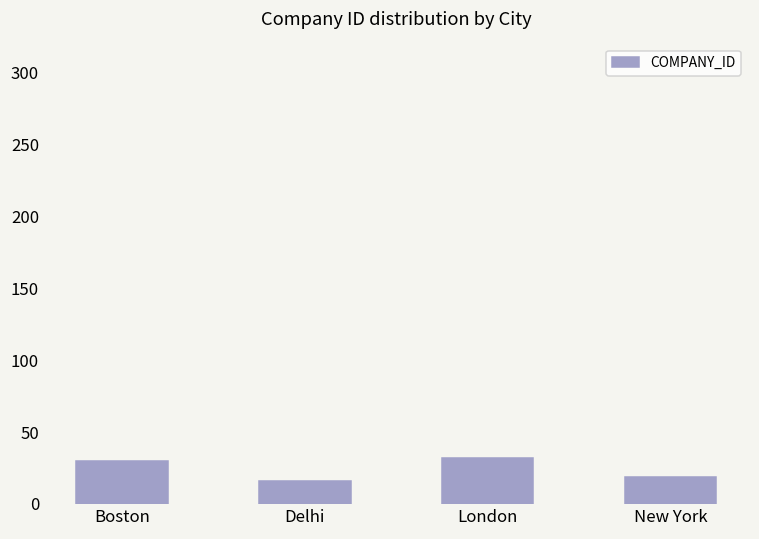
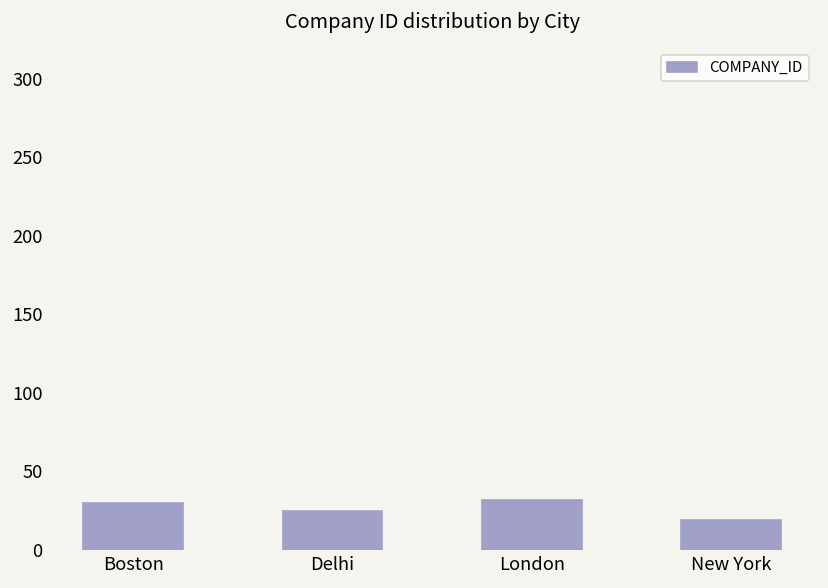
Delhi: 16 -> 25
